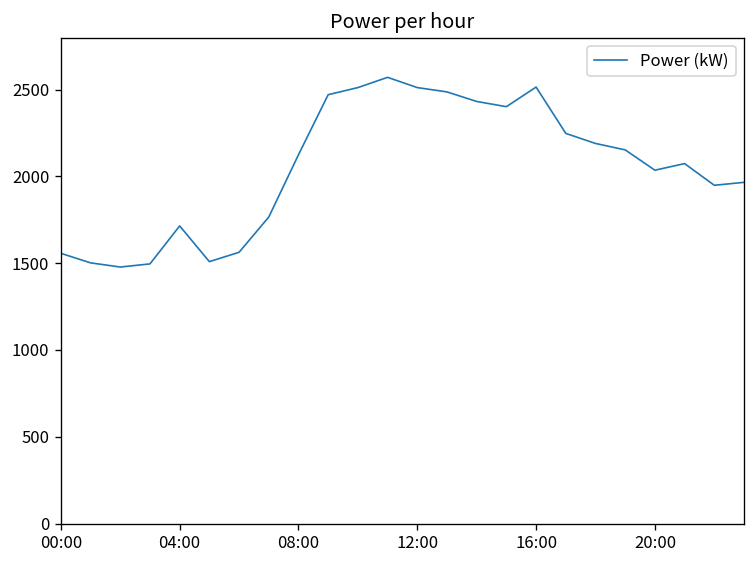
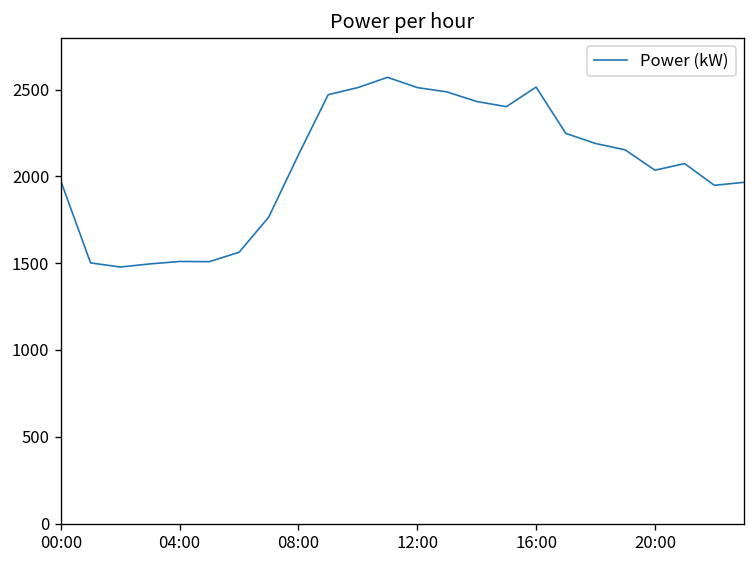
00:00: 1560 -> 1970
04:00: 1720 -> 1510
